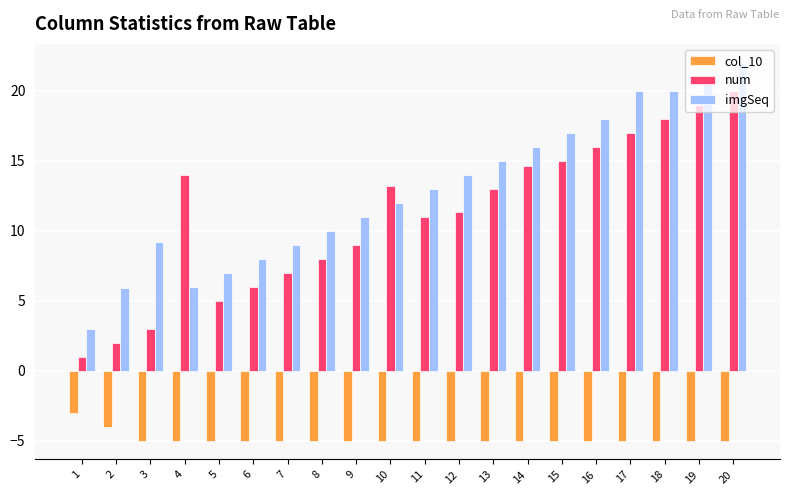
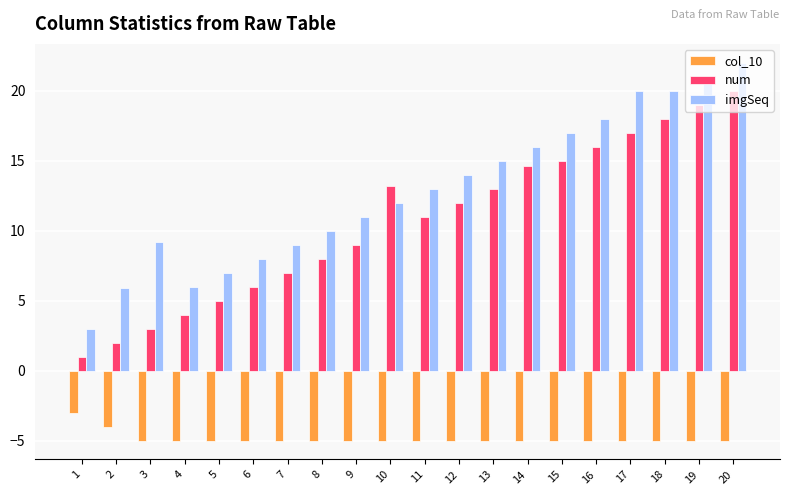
num, 4: 14 -> 4
num, 12: 11.3 -> 12.0
